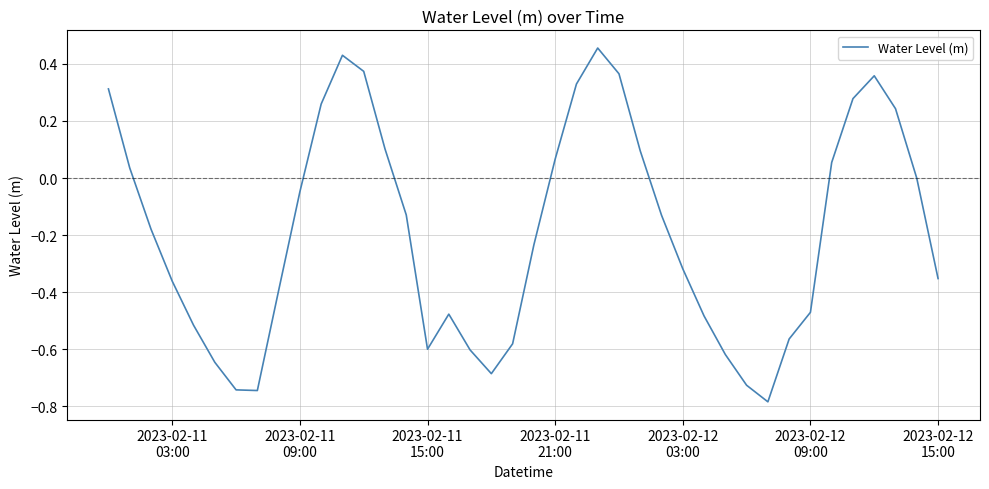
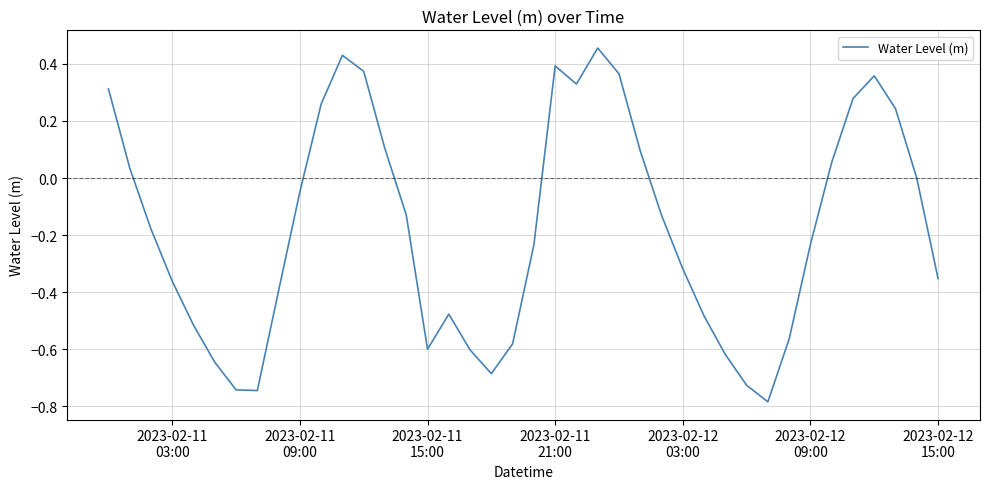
2023-02-11 21:00: 0.07 -> 0.39
2023-02-12 09:00: -0.47 -> -0.23
